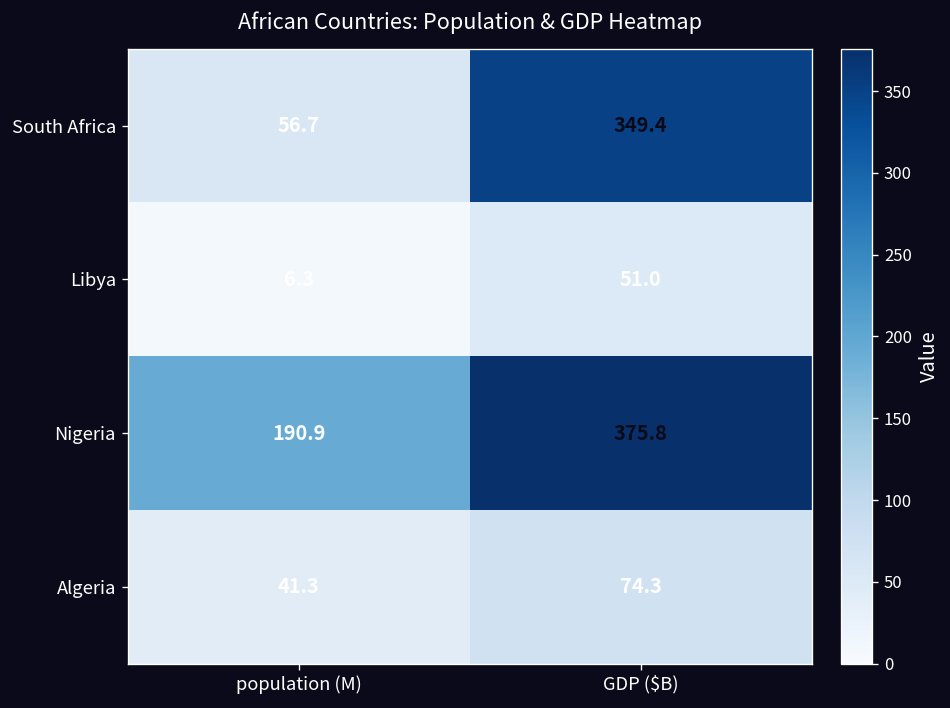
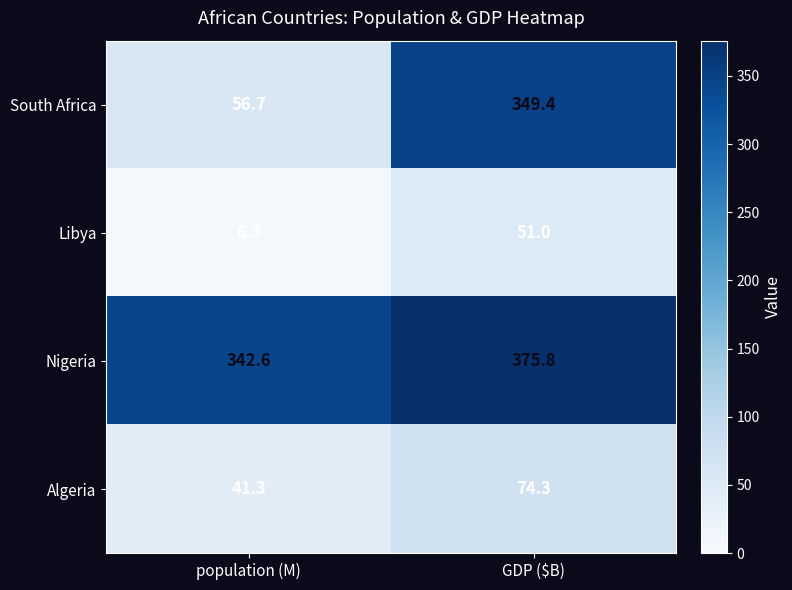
Nigeria, population (M): 190.9 -> 342.6
